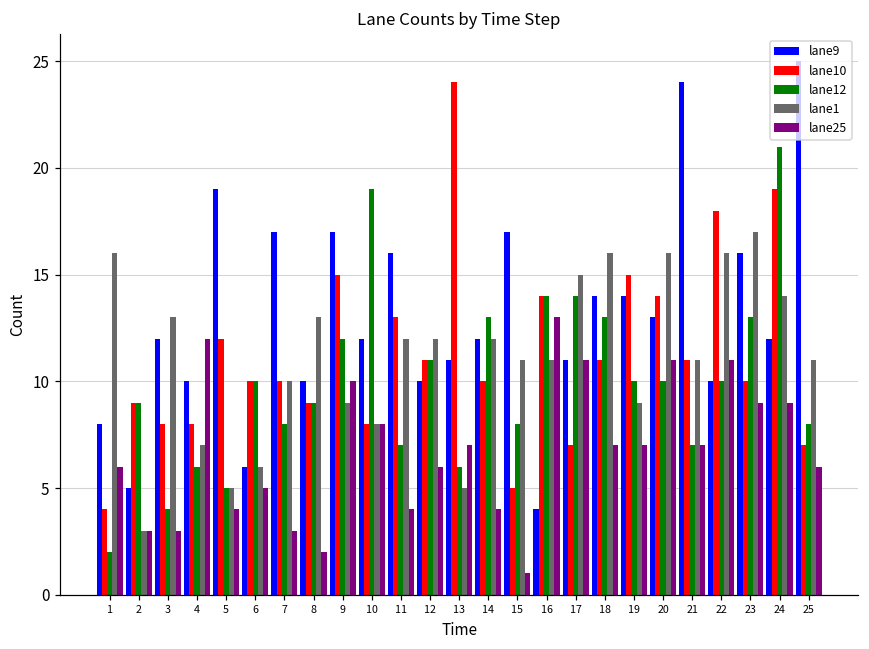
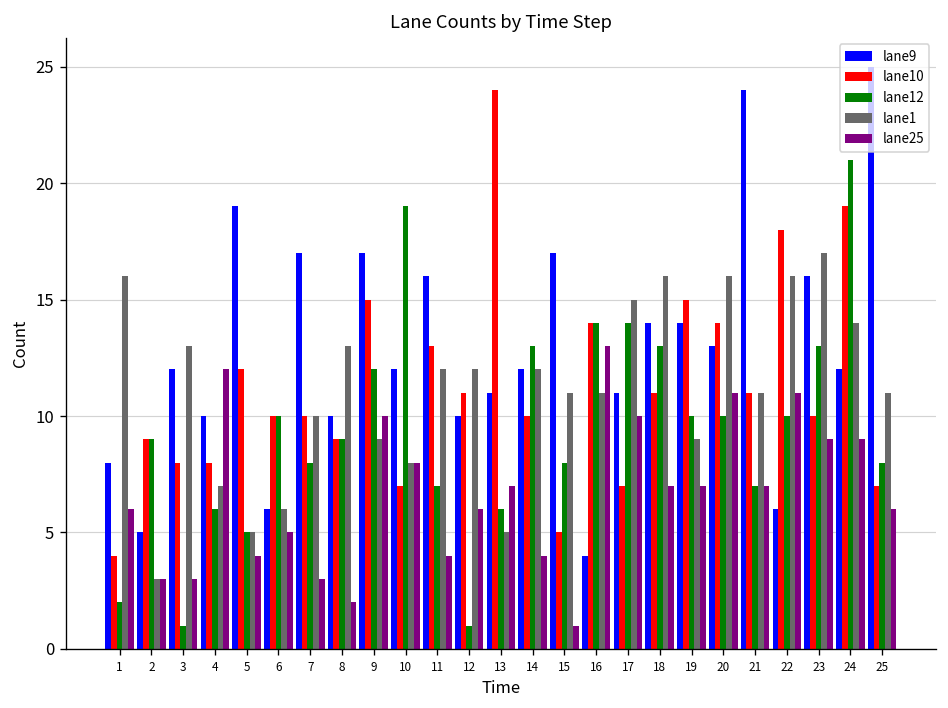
lane12, 3: 4 -> 1
lane10, 10: 8 -> 7
lane12, 12: 11 -> 1
lane25, 17: 11 -> 10
lane9, 22: 10 -> 6
